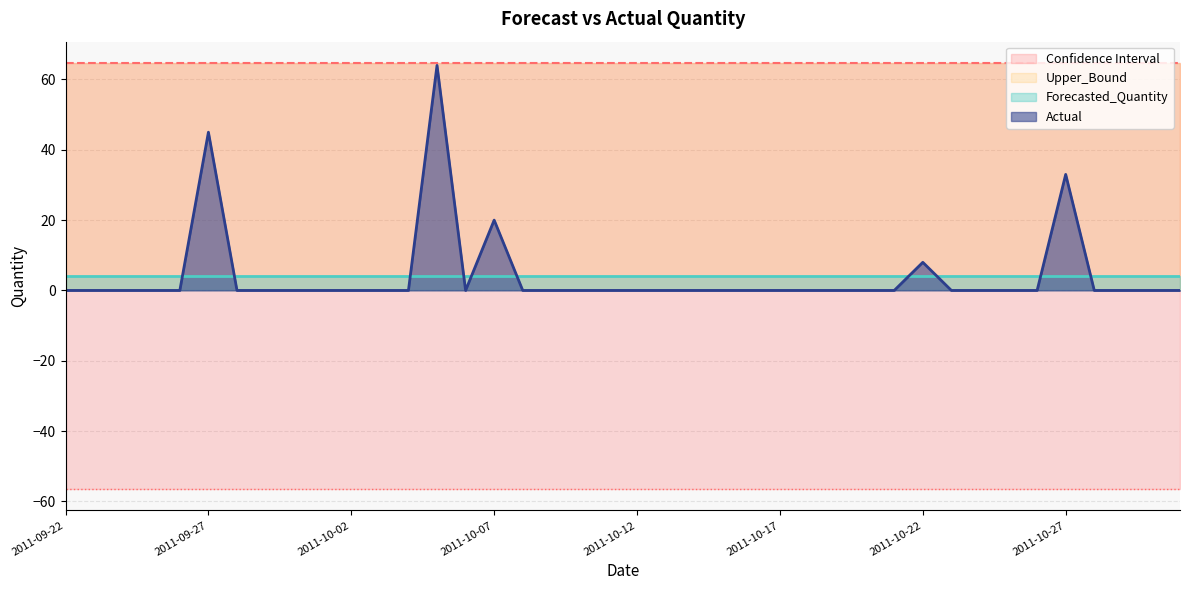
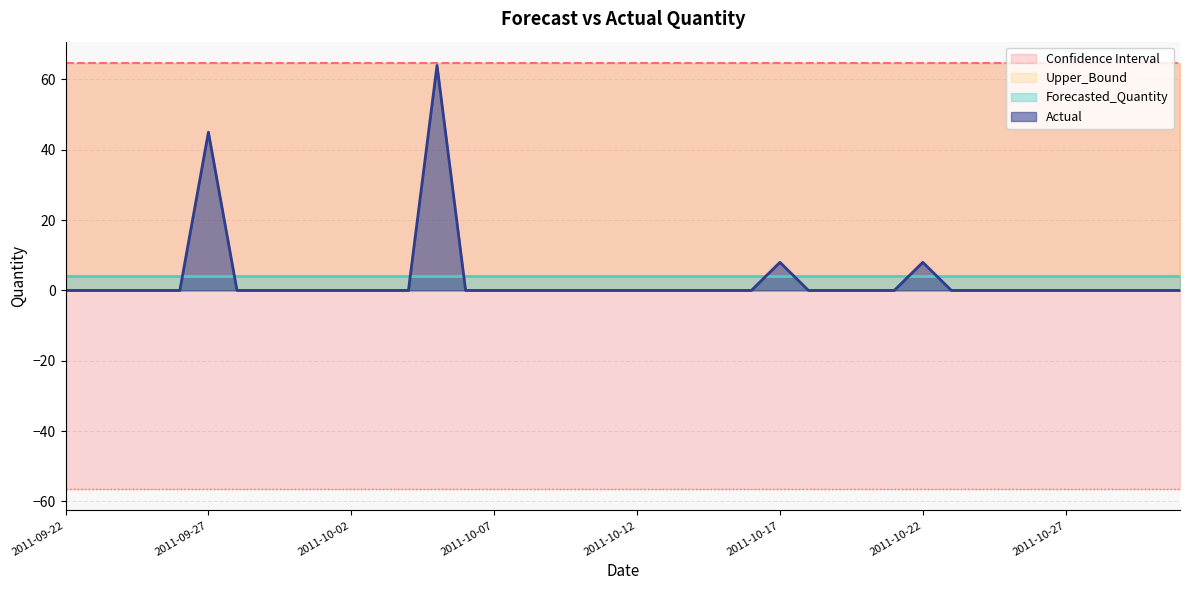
Actual, 2011-10-07: 20 -> 0
Actual, 2011-10-17: 0 -> 8
Actual, 2011-10-27: 33 -> 0
